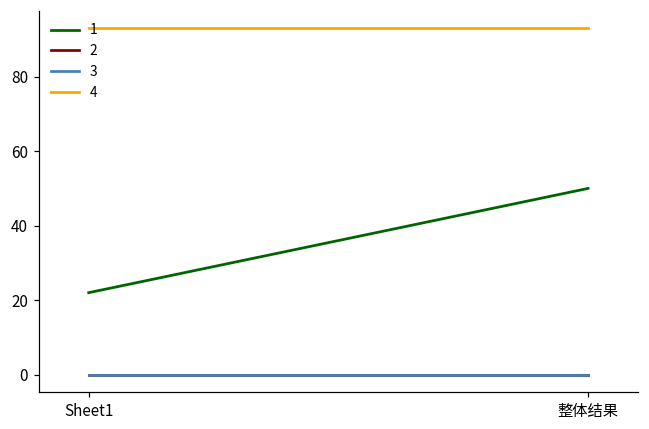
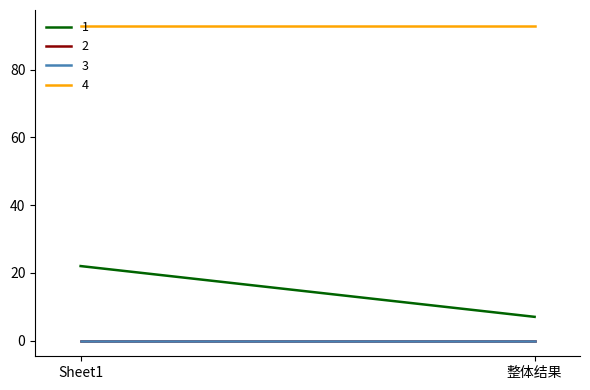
1, 整体结果: 50 -> 7
